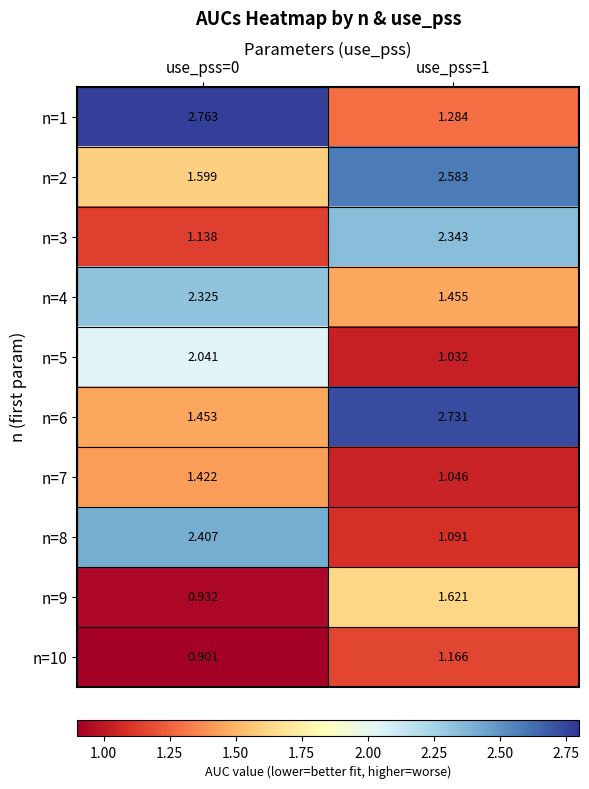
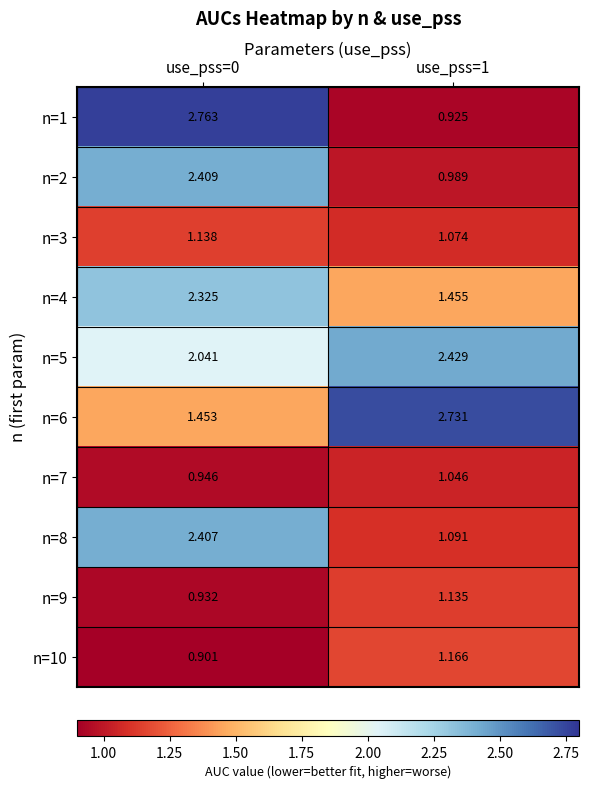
n=1, use_pss=1: 1.284 -> 0.925
n=2, use_pss=0: 1.599 -> 2.409
n=2, use_pss=1: 2.583 -> 0.989
n=3, use_pss=1: 2.343 -> 1.074
n=5, use_pss=1: 1.032 -> 2.429
n=7, use_pss=0: 1.422 -> 0.946
n=9, use_pss=1: 1.621 -> 1.135
